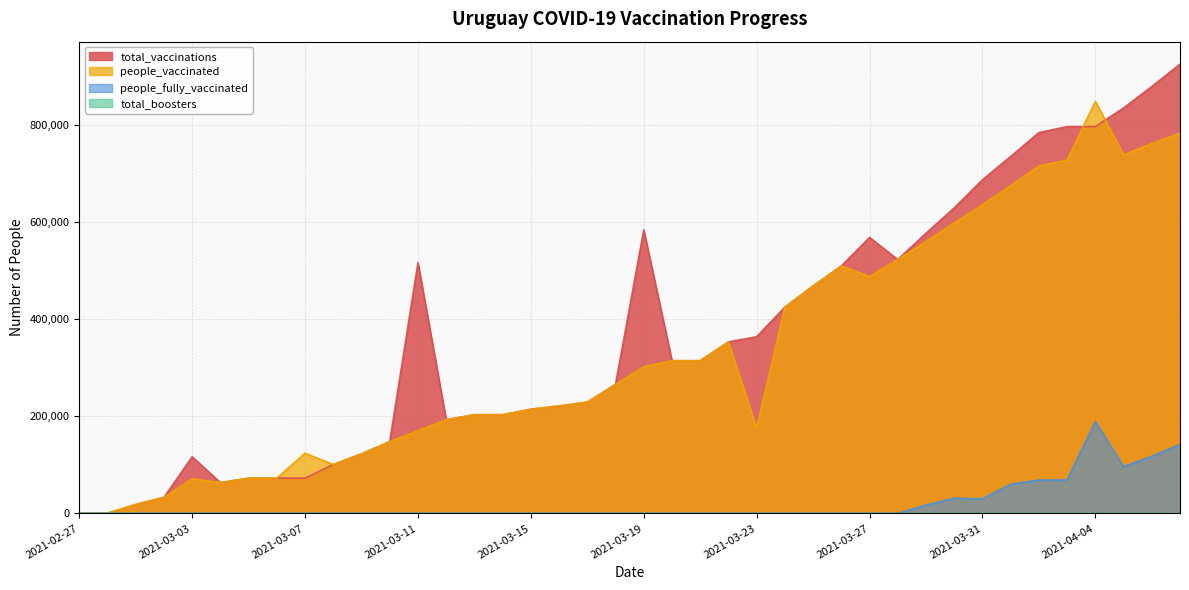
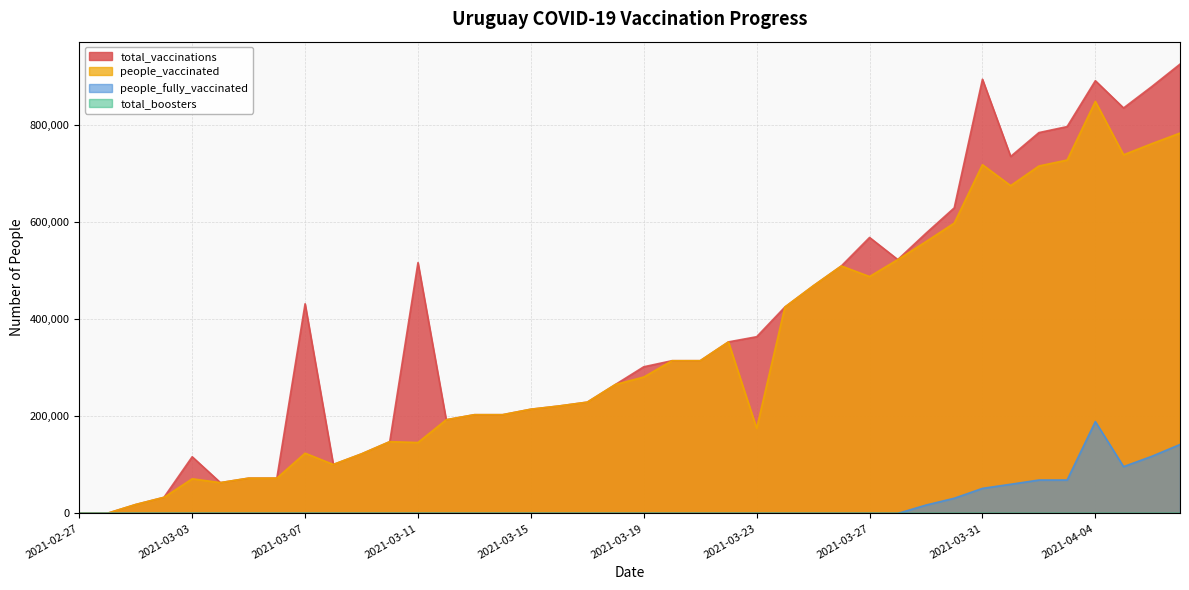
total_vaccinations, 2021-03-07: 70,000 -> 430,000
people_vaccinated, 2021-03-11: 170,000 -> 150,000
total_vaccinations, 2021-03-19: 580,000 -> 300,000
people_vaccinated, 2021-03-19: 300,000 -> 280,000
total_vaccinations, 2021-03-31: 690,000 -> 900,000
people_vaccinated, 2021-03-31: 640,000 -> 720,000
people_fully_vaccinated, 2021-03-31: 30,000 -> 50,000
total_vaccinations, 2021-04-04: 800,000 -> 890,000
